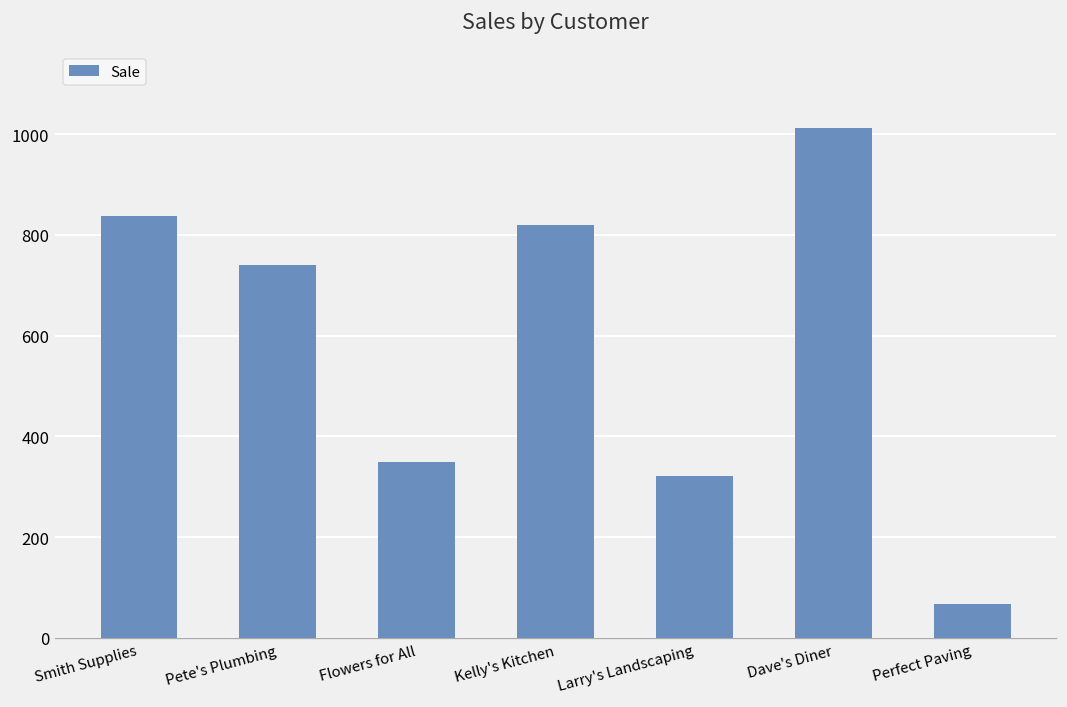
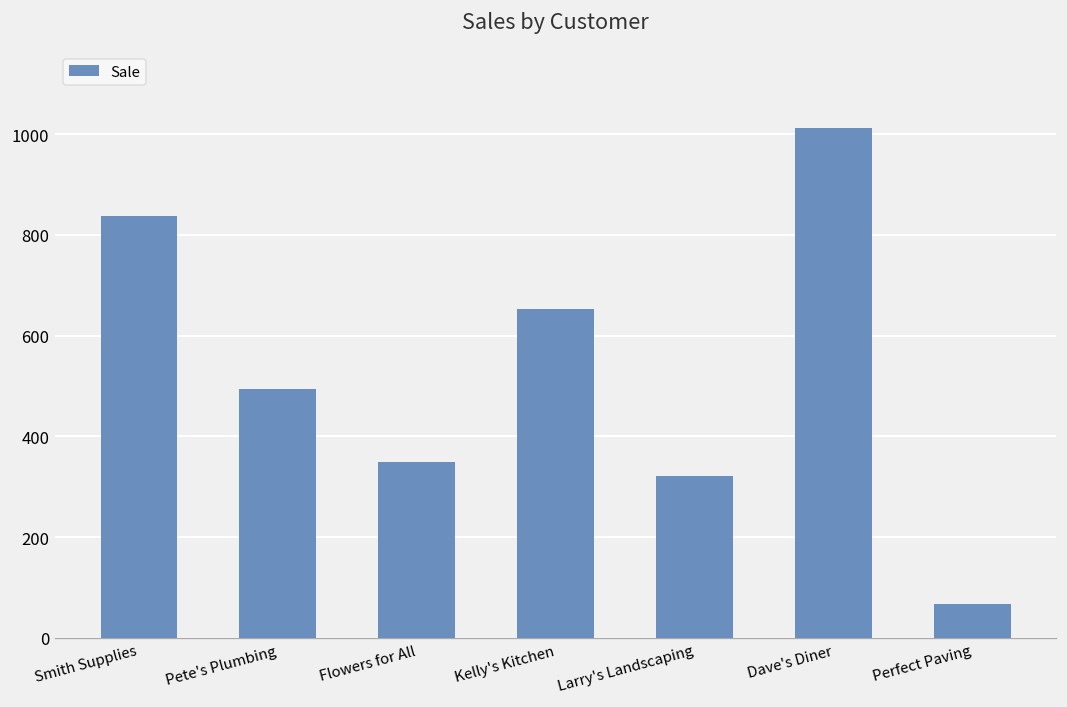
Pete's Plumbing: 740 -> 500
Kelly's Kitchen: 820 -> 650
